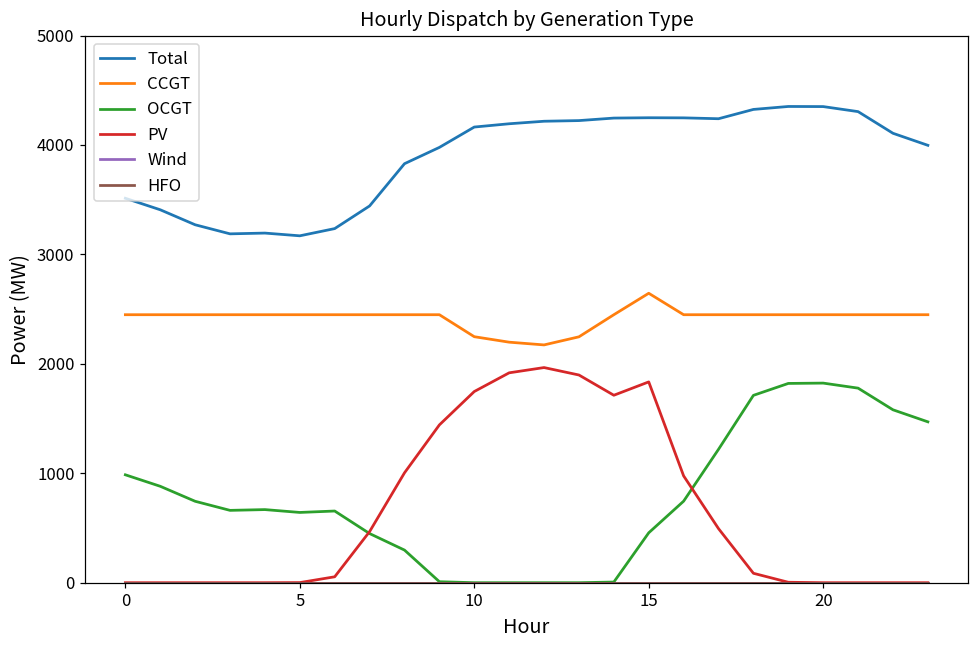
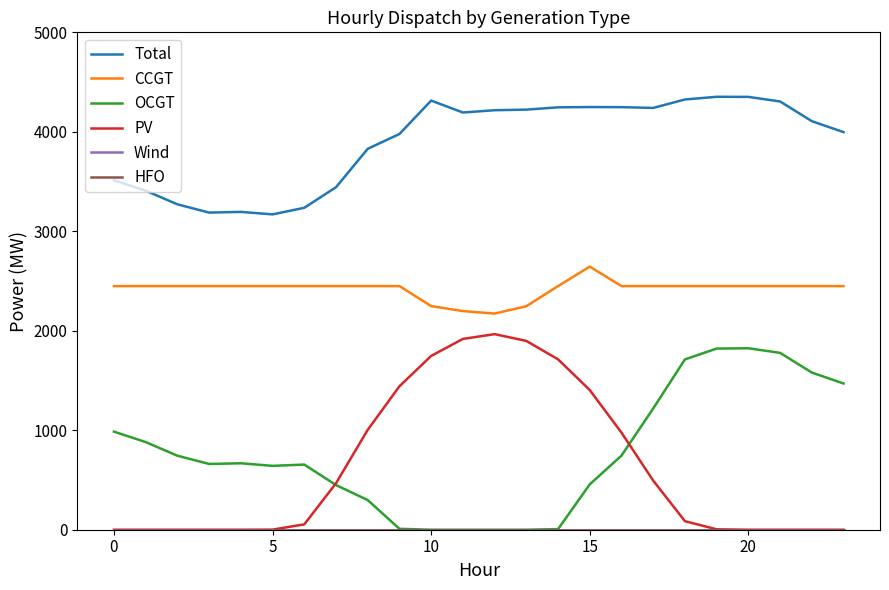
Total, 10: 4200 -> 4300
PV, 15: 1800 -> 1400
